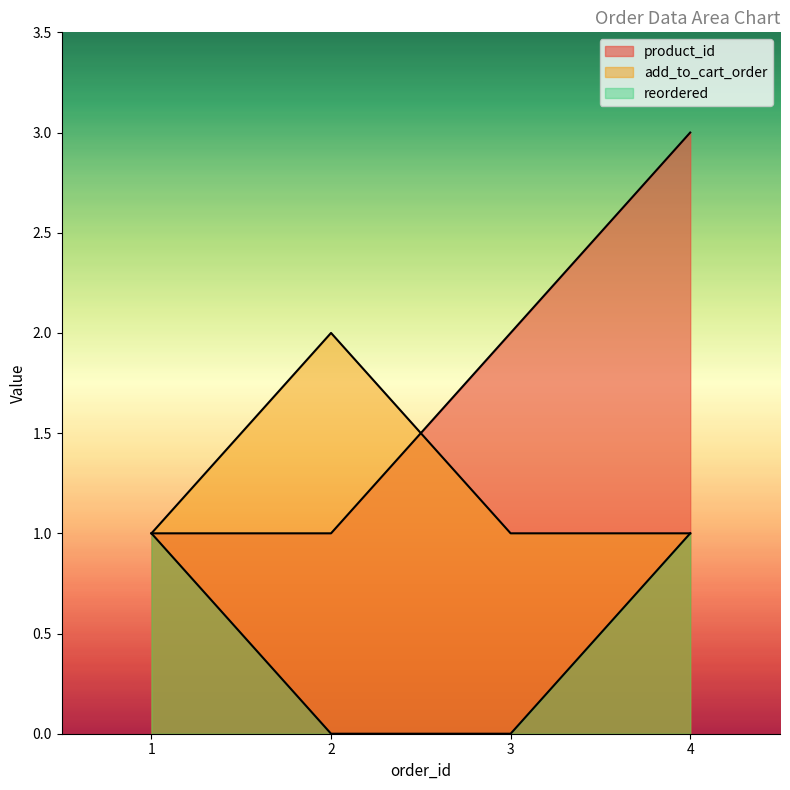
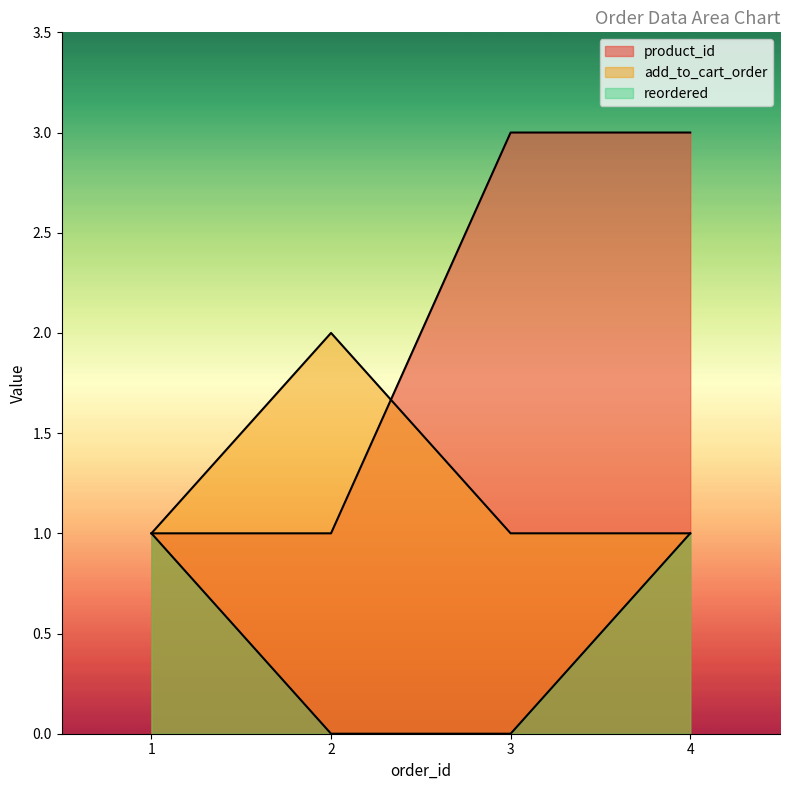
product_id, 3: 2 -> 3
